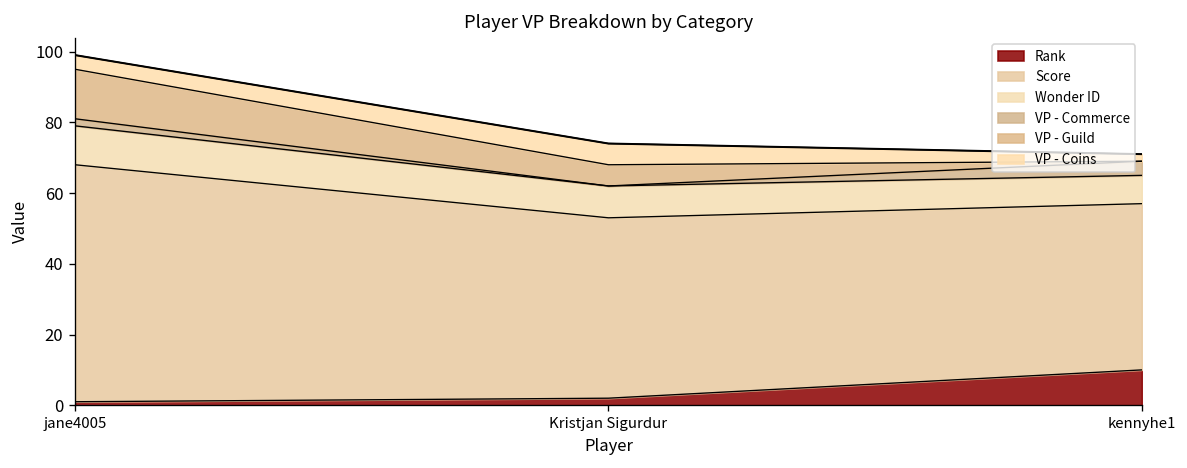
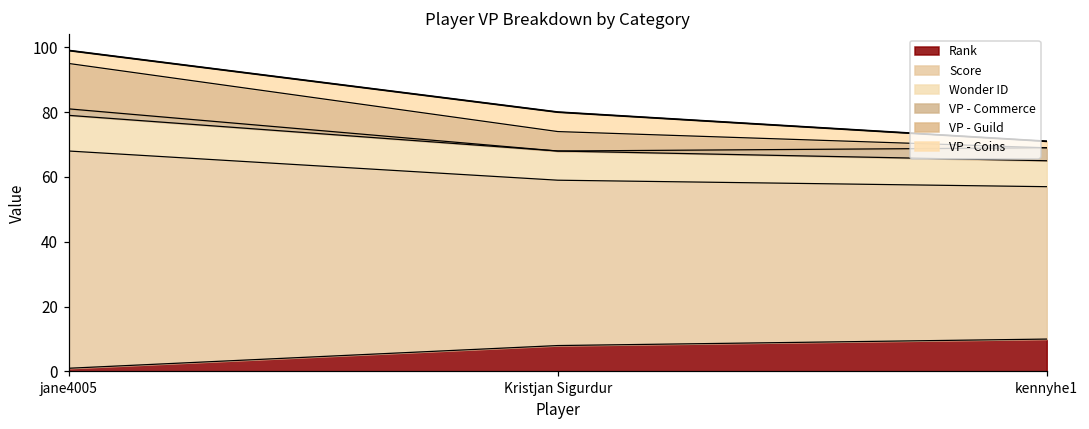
Rank, Kristjan Sigurdur: 2 -> 8
